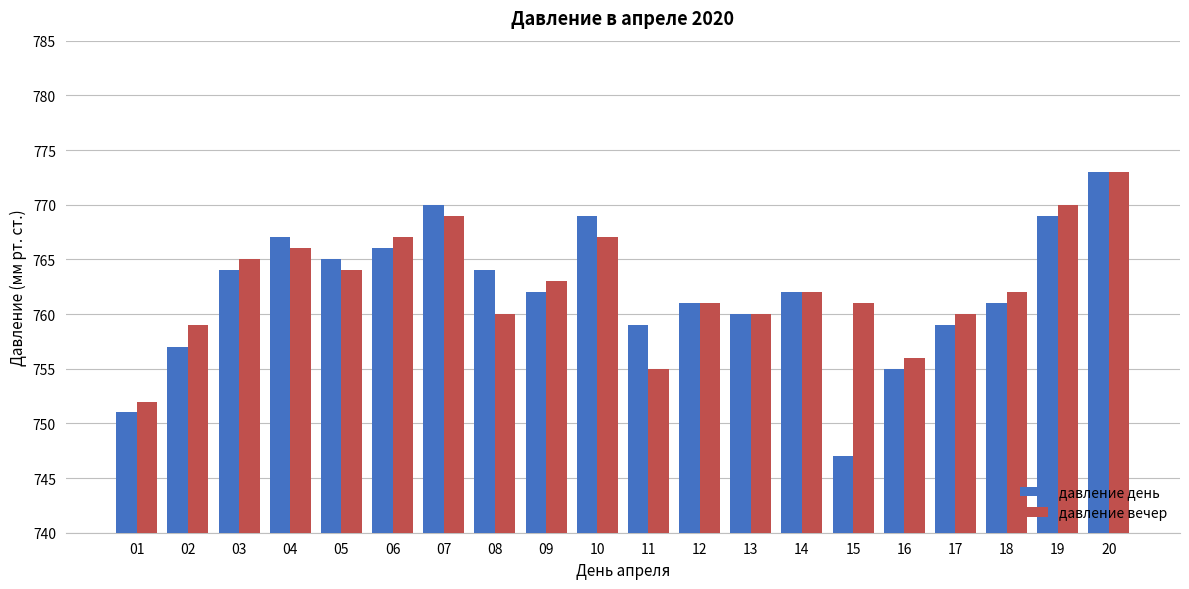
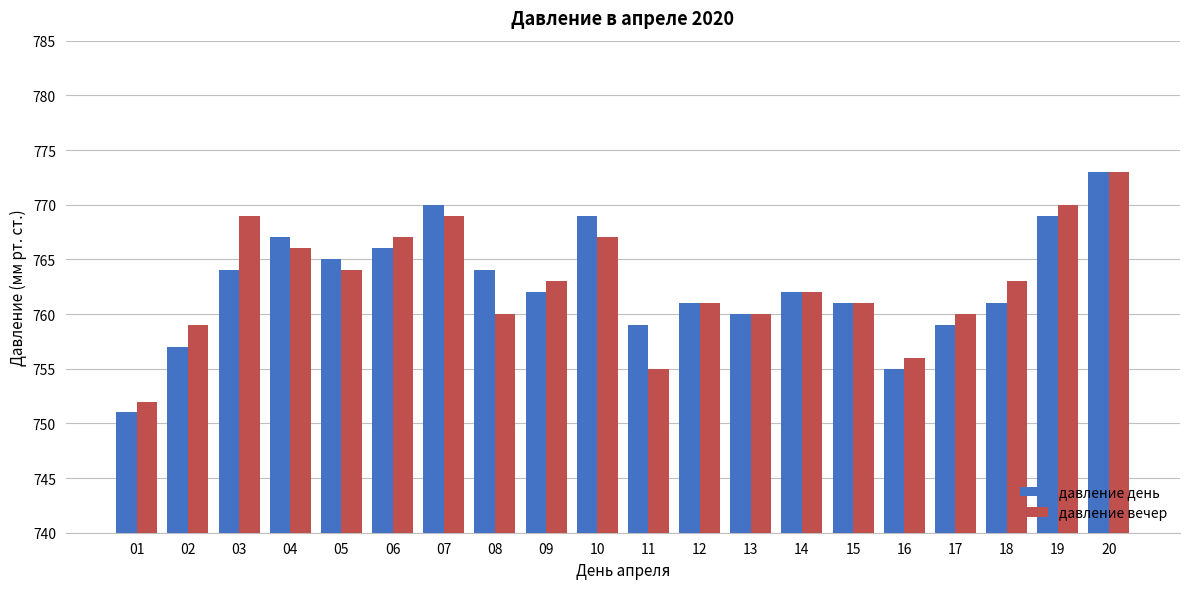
давление вечер, 03: 765 -> 769
давление день, 15: 747 -> 761
давление вечер, 18: 762 -> 763
